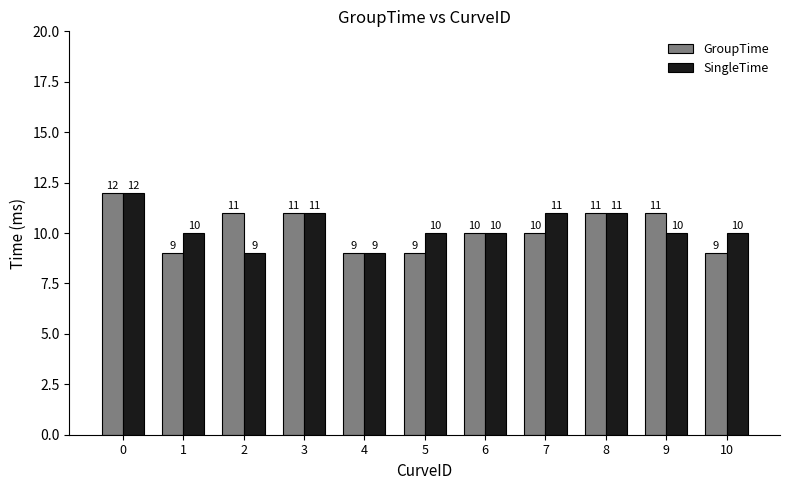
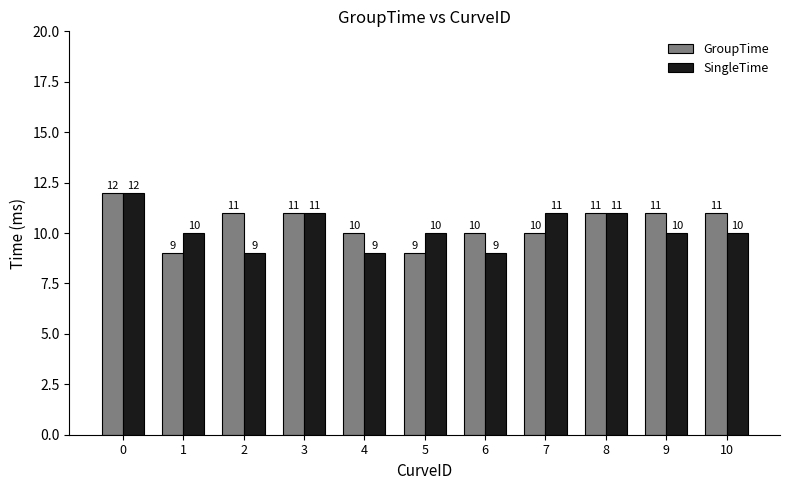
GroupTime, 4: 9 -> 10
SingleTime, 6: 10 -> 9
GroupTime, 10: 9 -> 11
